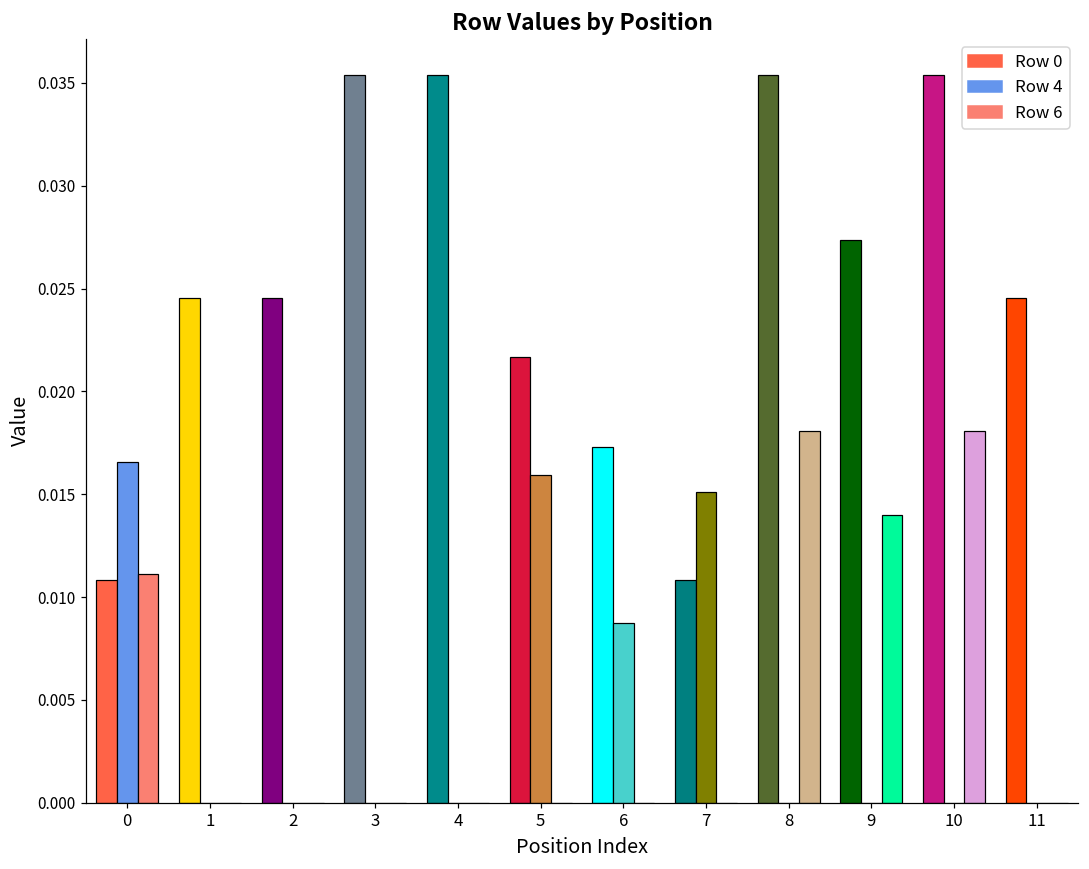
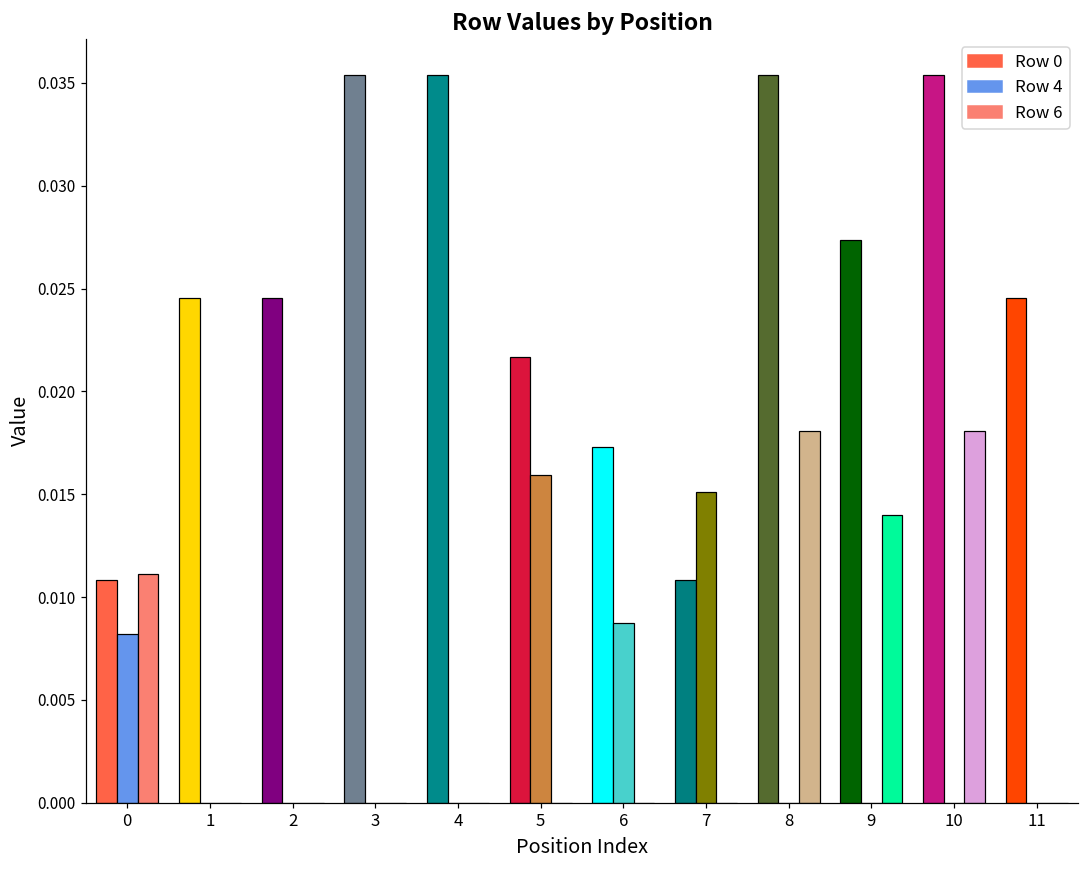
0: 0.0166 -> 0.0082
